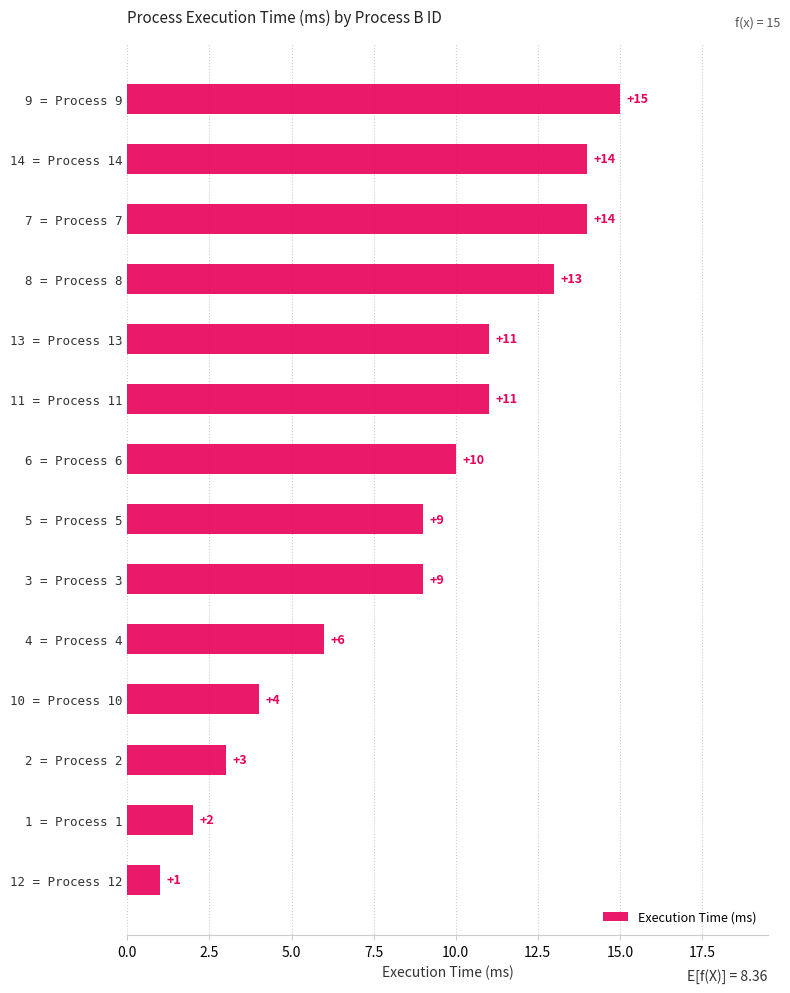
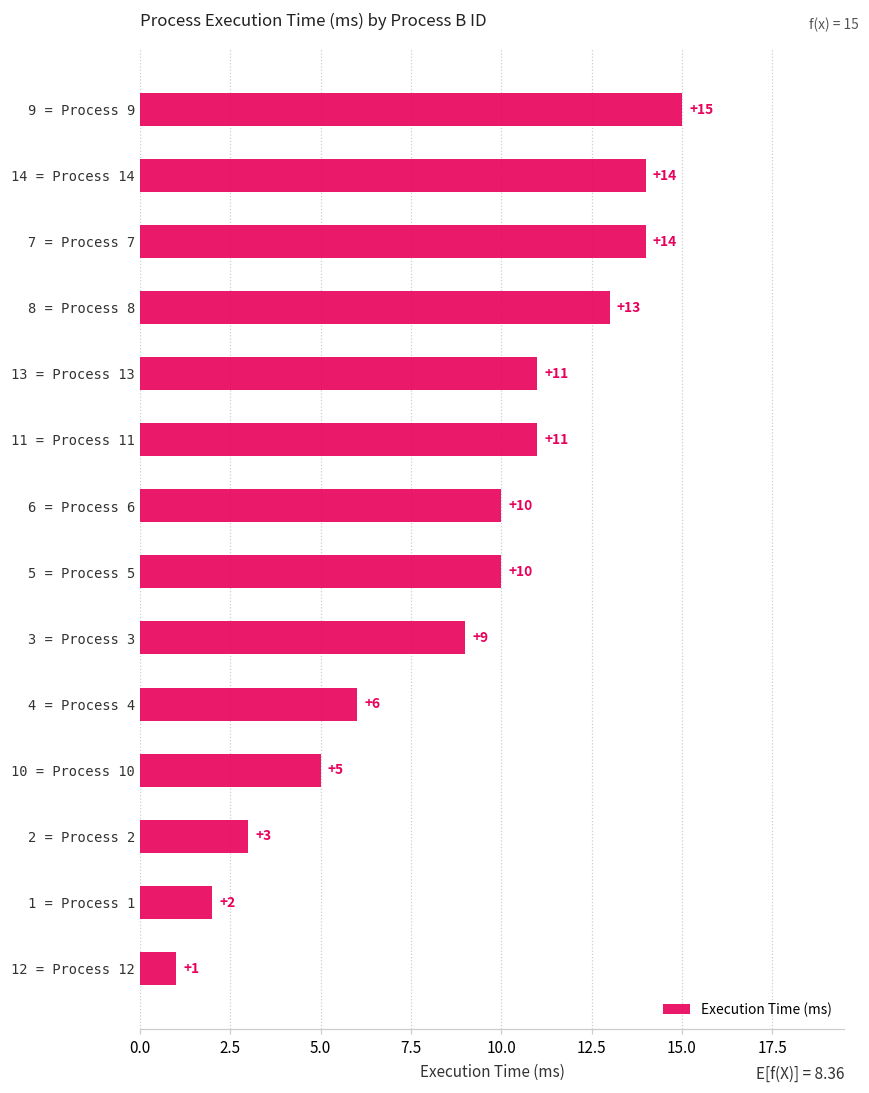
5 = Process 5: +9 -> +10
10 = Process 10: +4 -> +5
